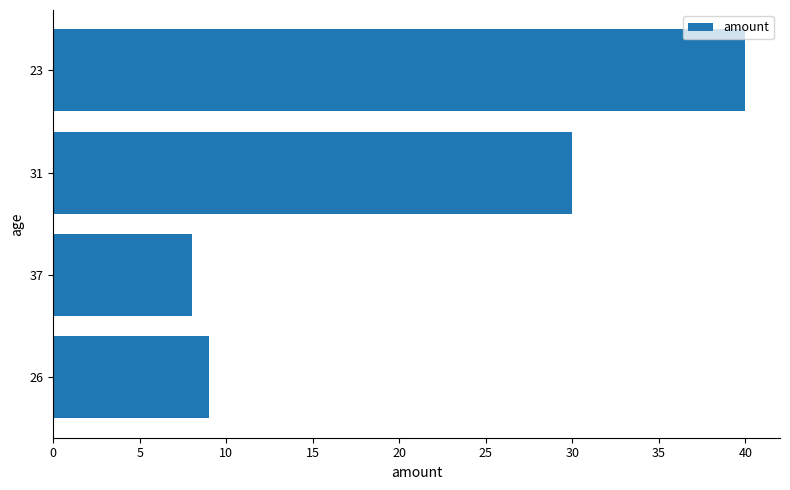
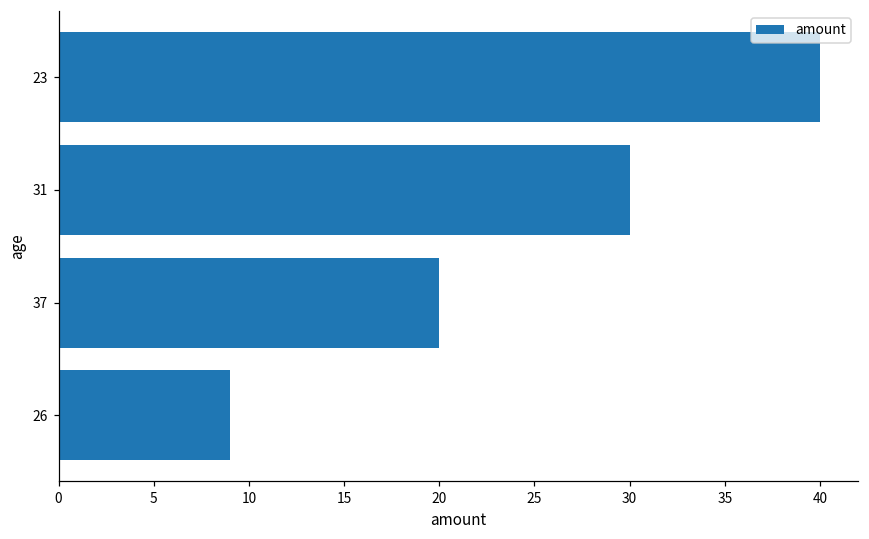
37: 8 -> 20
